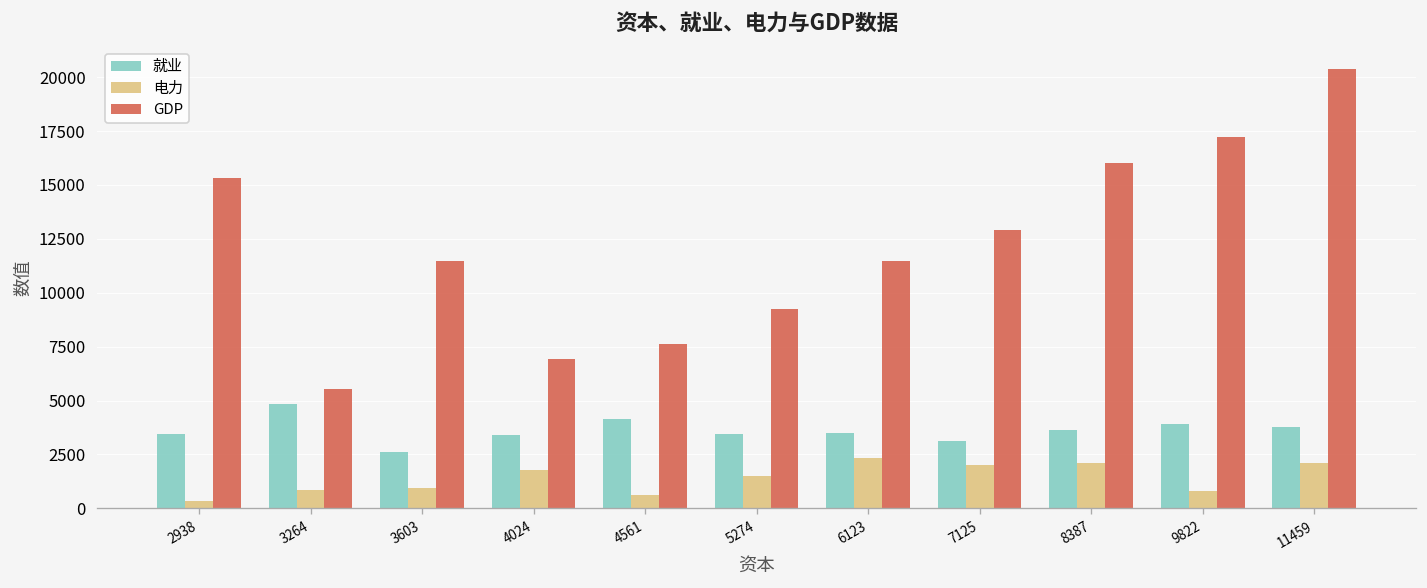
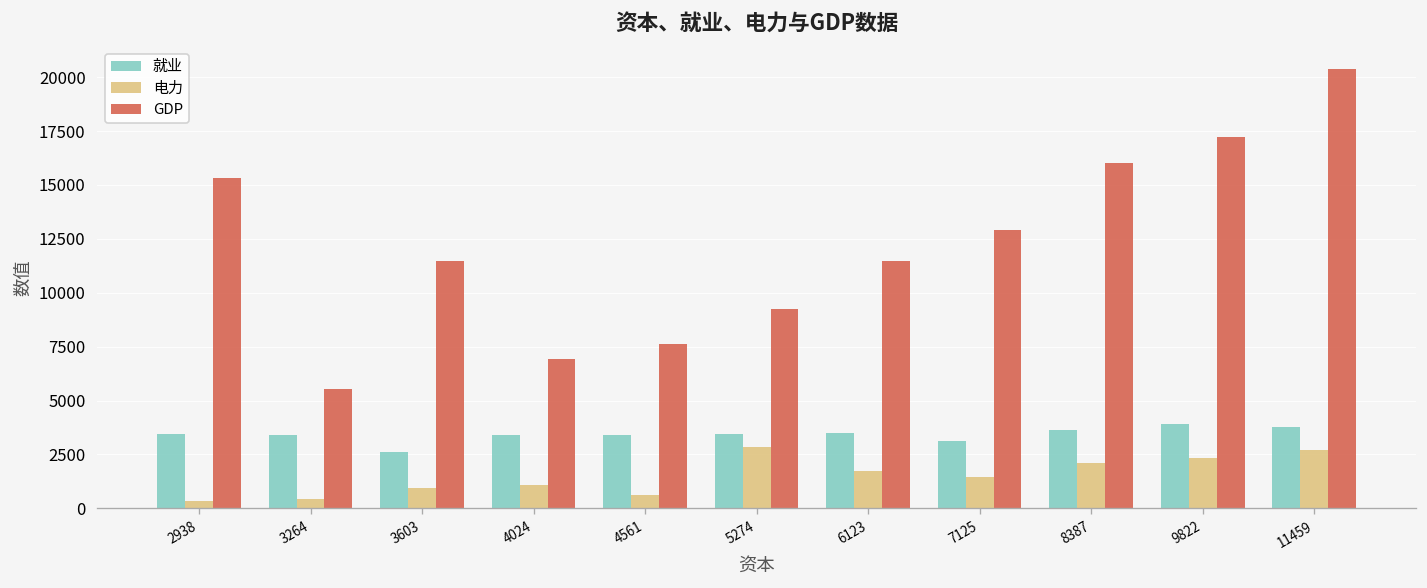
就业, 3264: 4900 -> 3400
电力, 3264: 900 -> 400
电力, 4024: 1800 -> 1100
就业, 4561: 4100 -> 3400
电力, 5274: 1500 -> 2900
电力, 6123: 2300 -> 1700
电力, 7125: 2000 -> 1500
电力, 9822: 800 -> 2300
电力, 11459: 2100 -> 2700
